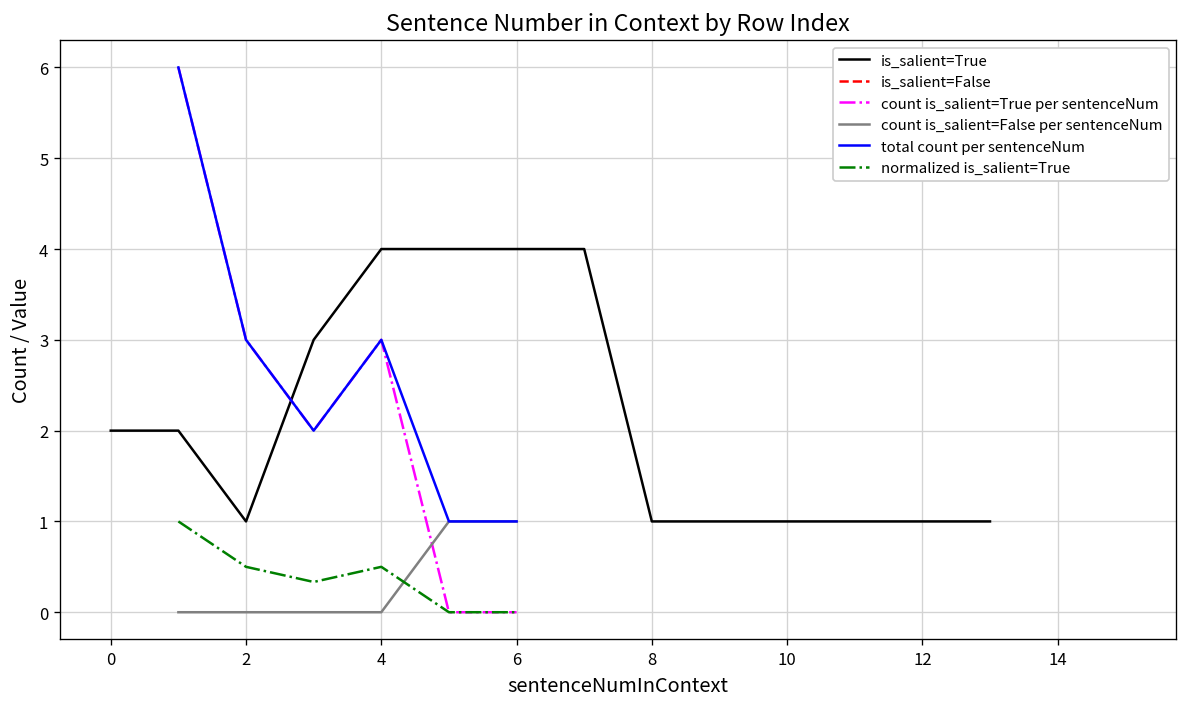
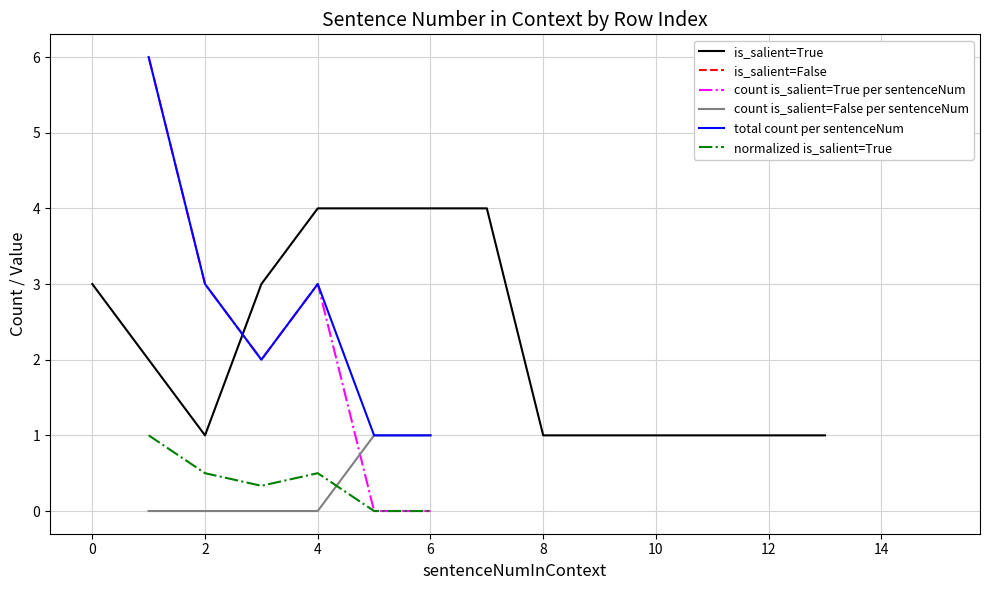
is_salient=True, 0: 2 -> 3
